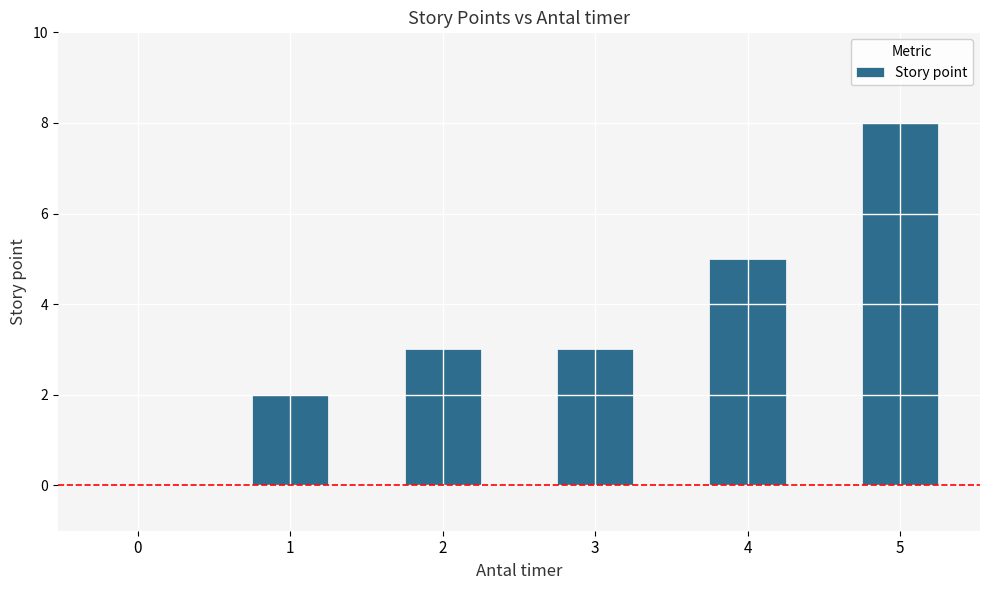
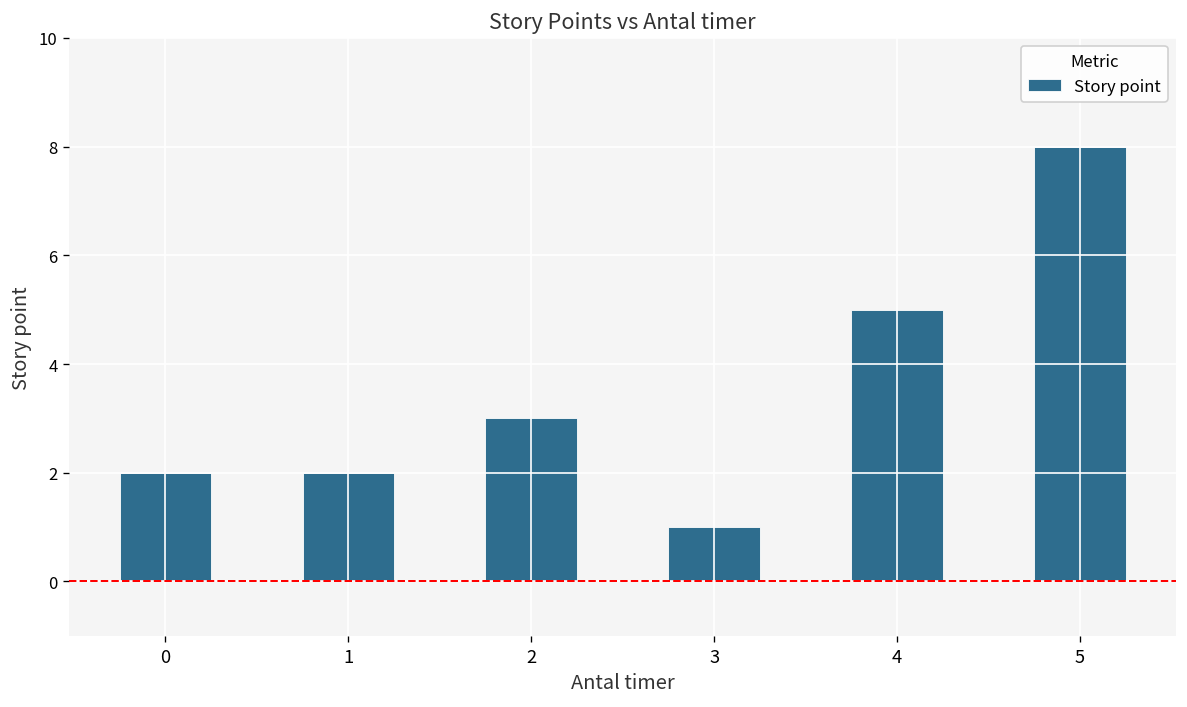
0: 0 -> 2
3: 3 -> 1
